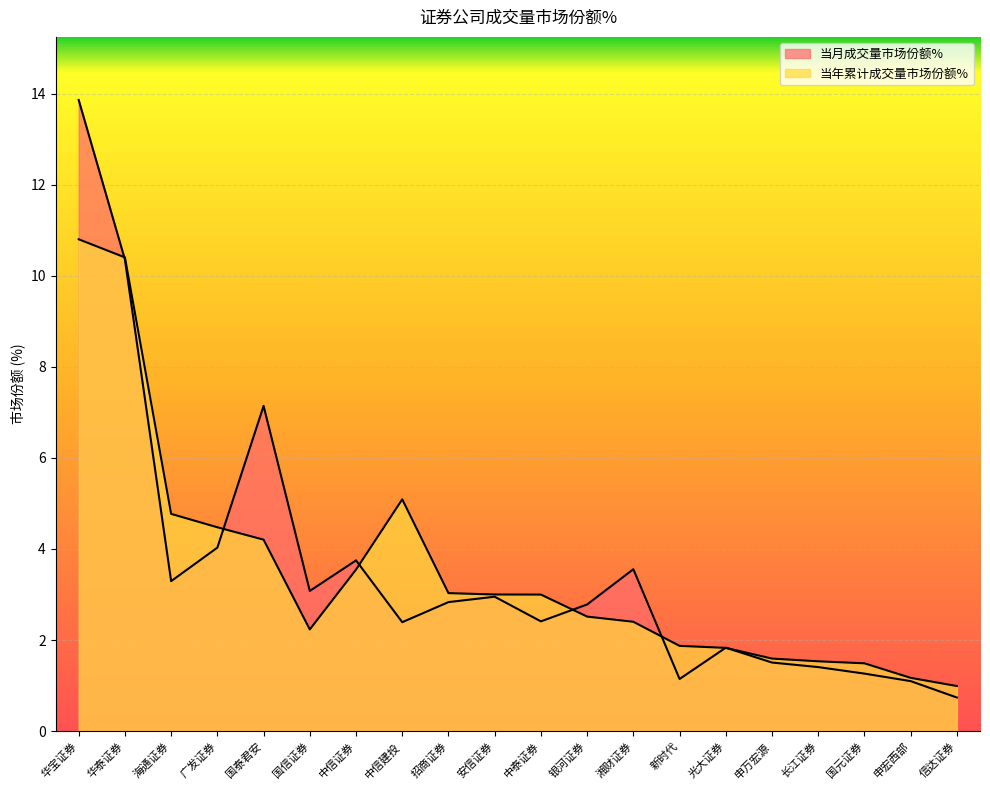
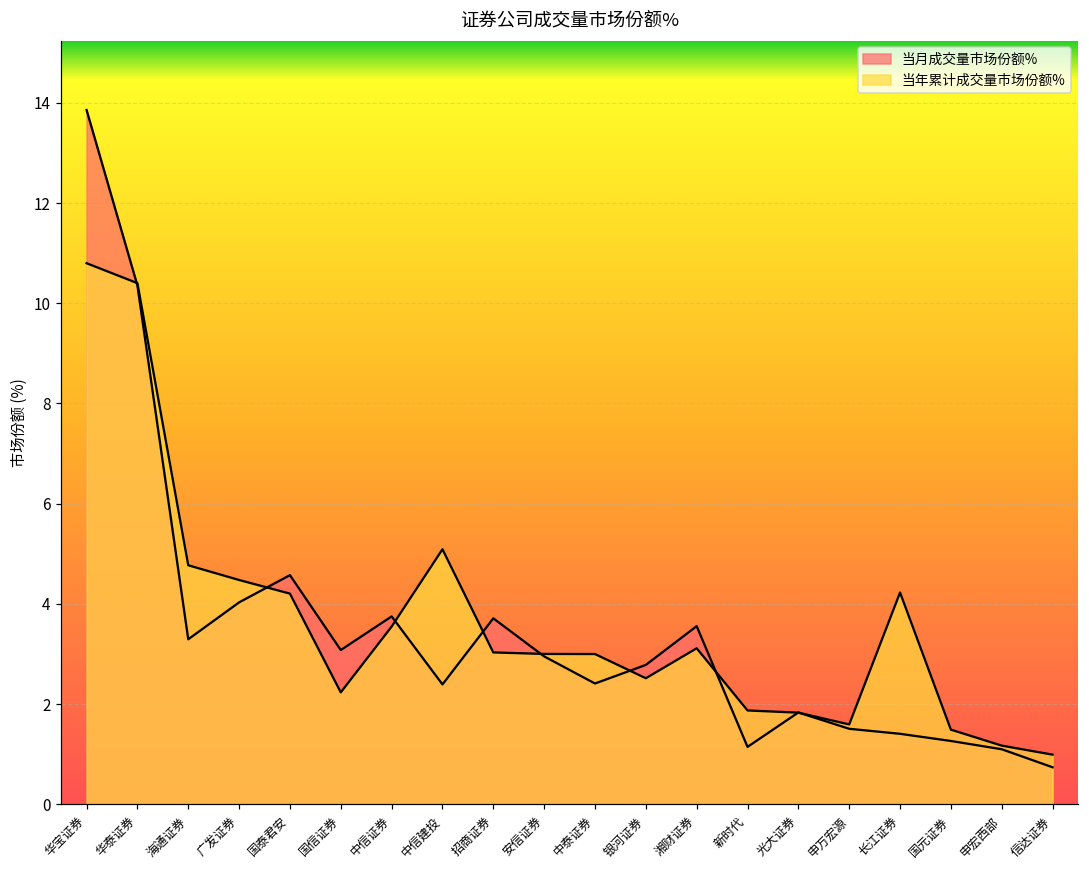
当月成交量市场份额%, 国泰君安: 7.1 -> 4.6
当月成交量市场份额%, 招商证券: 2.8 -> 3.7
当年累计成交量市场份额%, 湘财证券: 2.4 -> 3.1
当年累计成交量市场份额%, 长江证券: 1.5 -> 4.2
